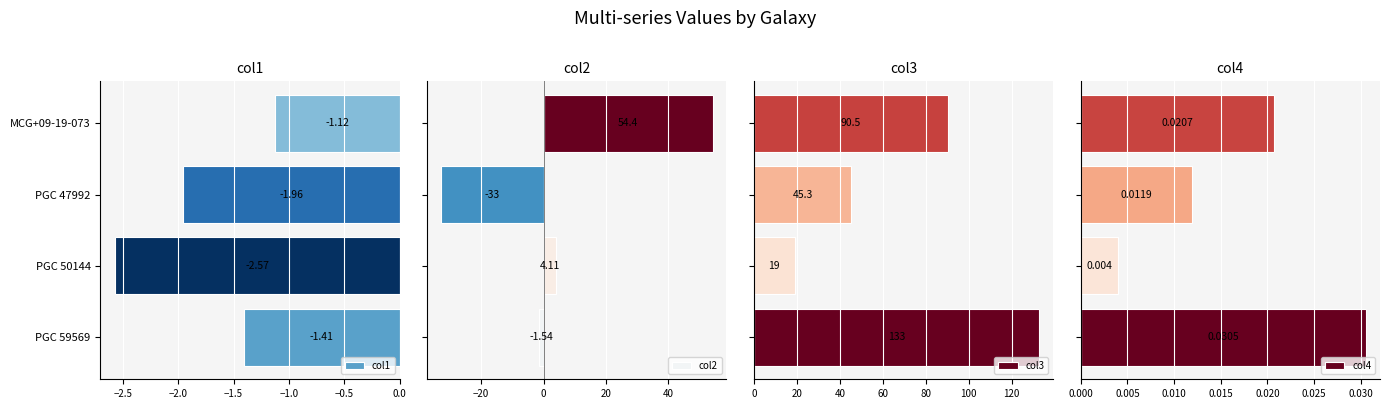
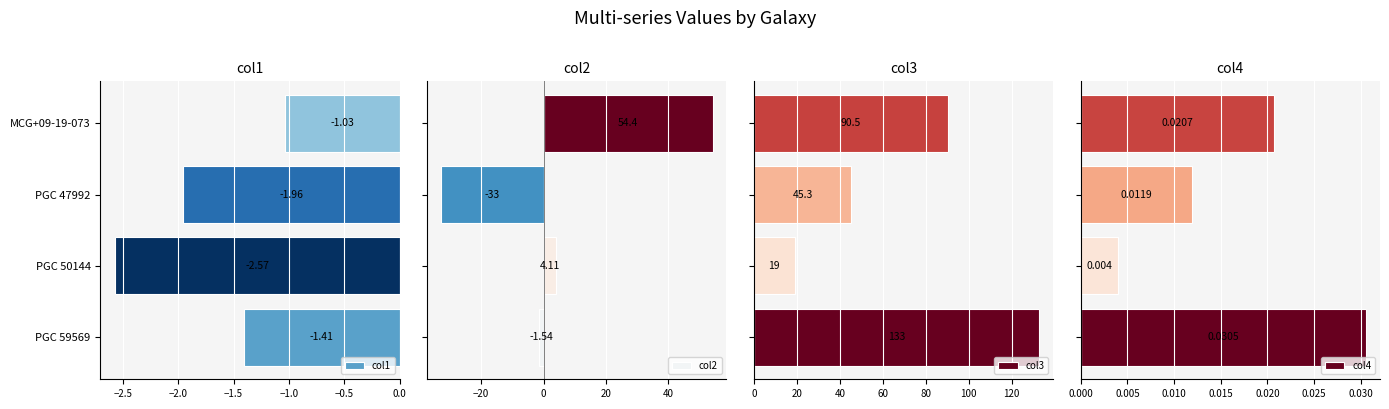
col1, MCG+09-19-073: -1.12 -> -1.03
